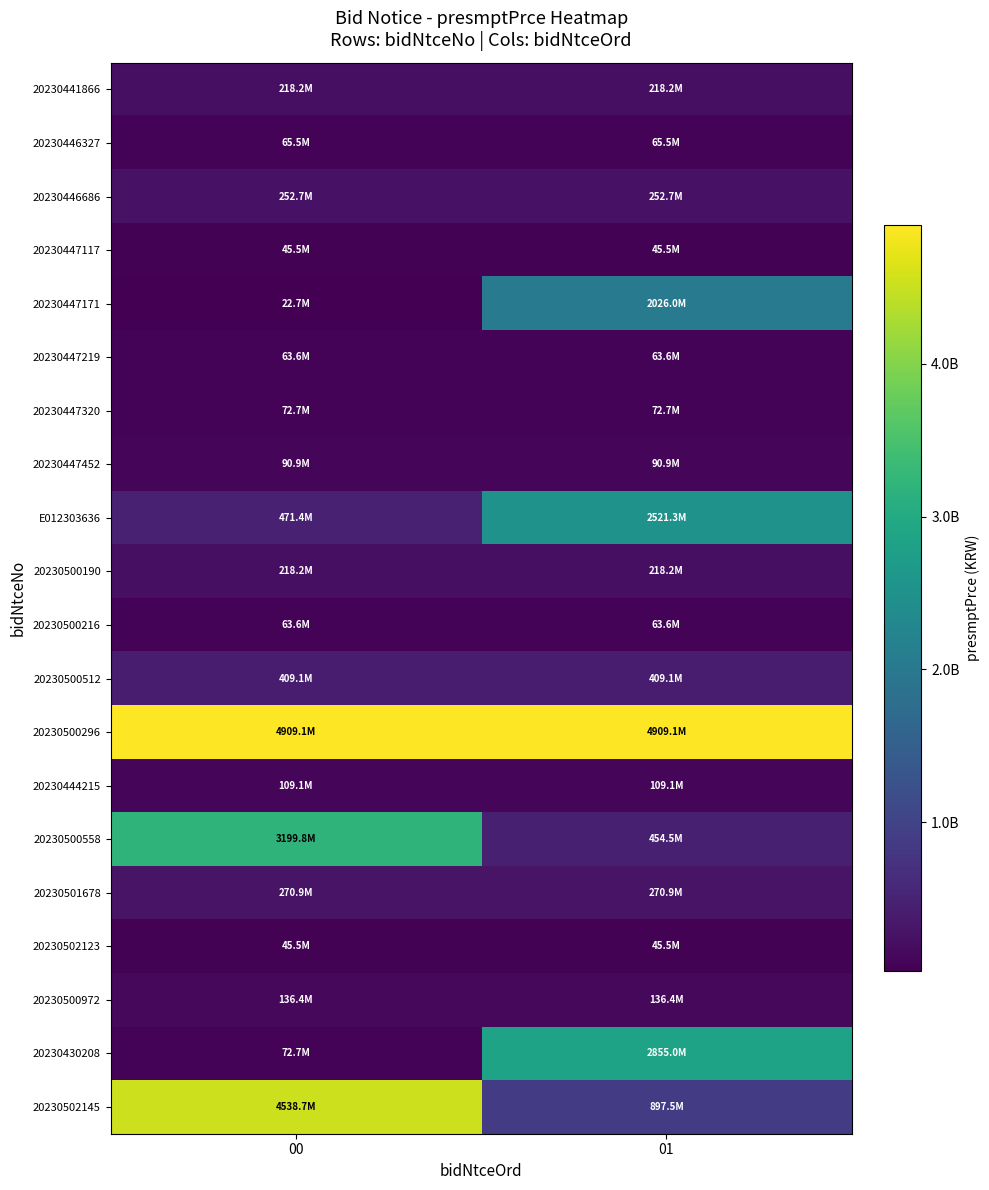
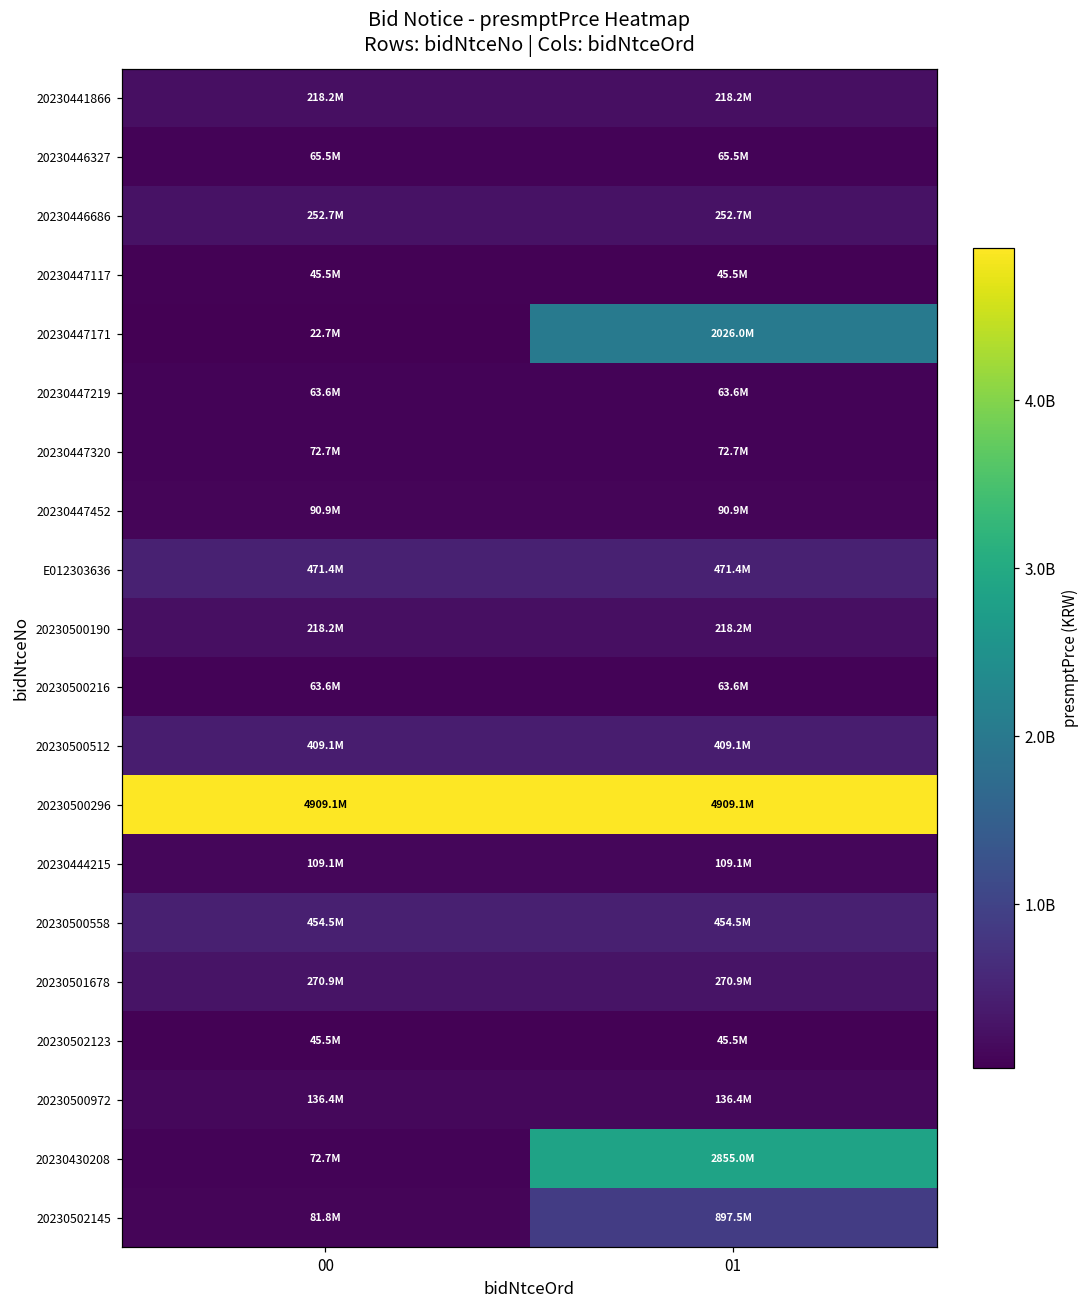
E012303636, 01: 2521.3M -> 471.4M
20230500558, 00: 3199.8M -> 454.5M
20230502145, 00: 4538.7M -> 81.8M
